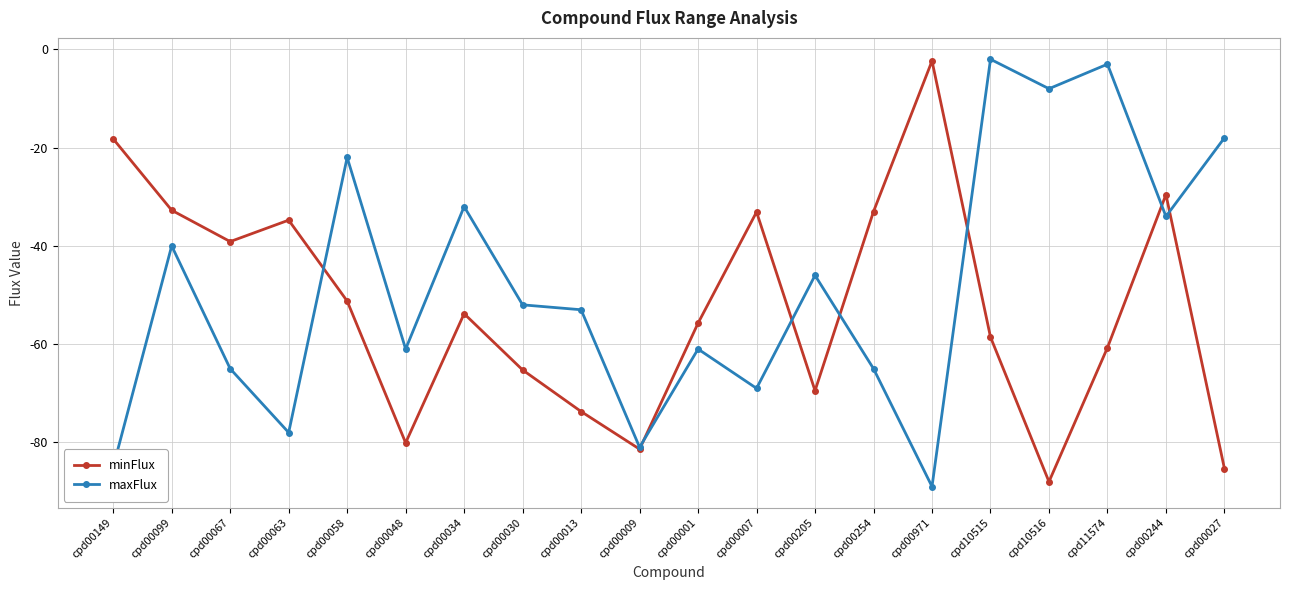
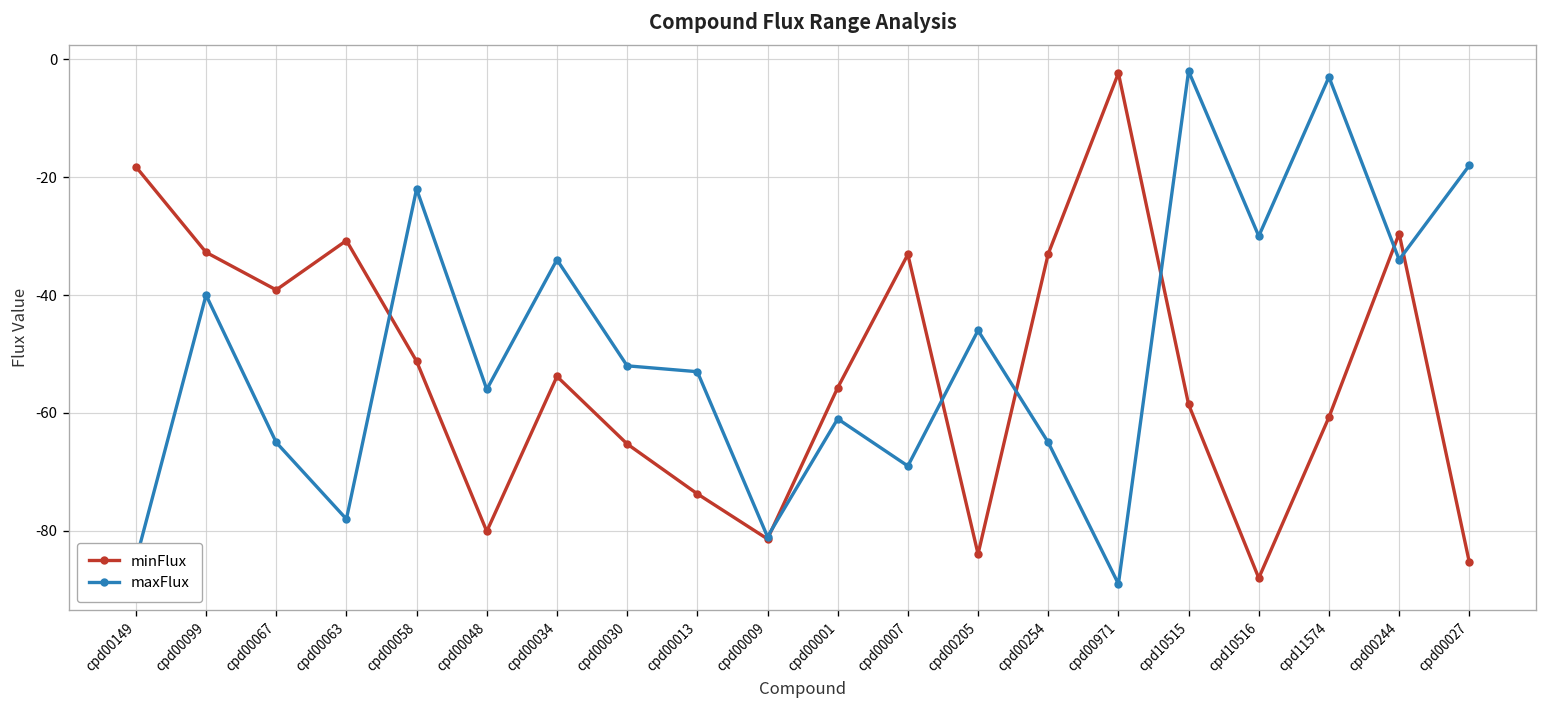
minFlux, cpd00063: -35 -> -31
maxFlux, cpd00048: -61 -> -56
maxFlux, cpd00034: -32 -> -34
minFlux, cpd00205: -69 -> -84
maxFlux, cpd10516: -8 -> -30
